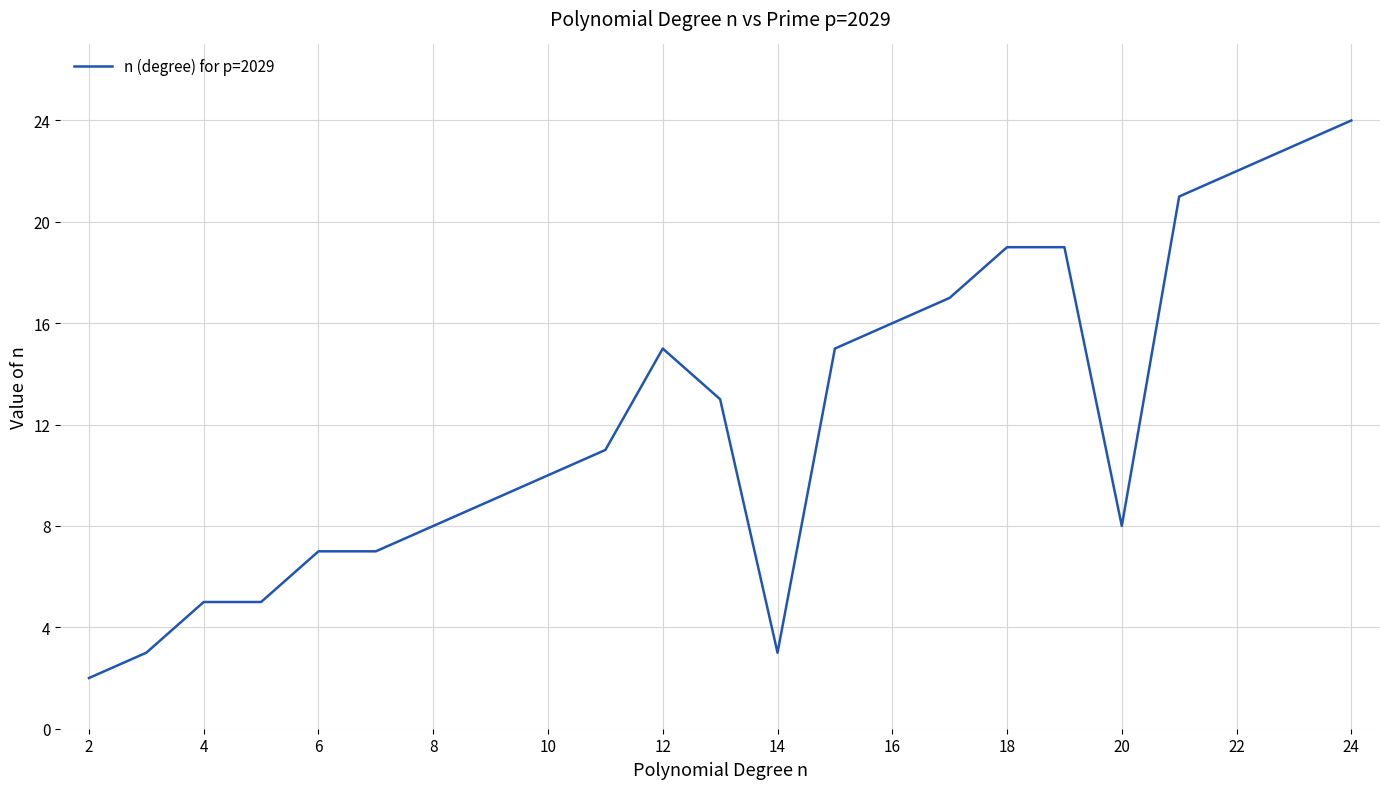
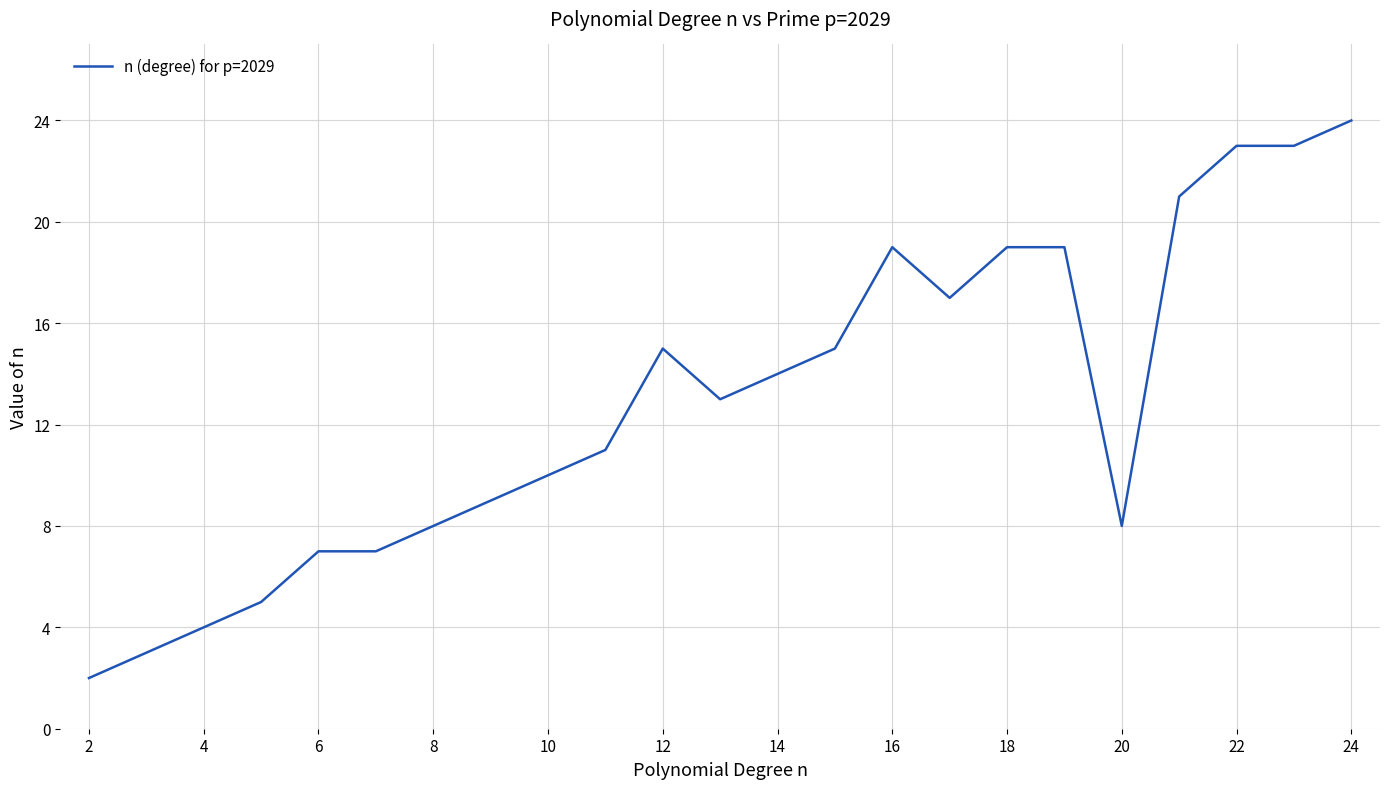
4: 5 -> 4
14: 3 -> 14
16: 16 -> 19
22: 22 -> 23
